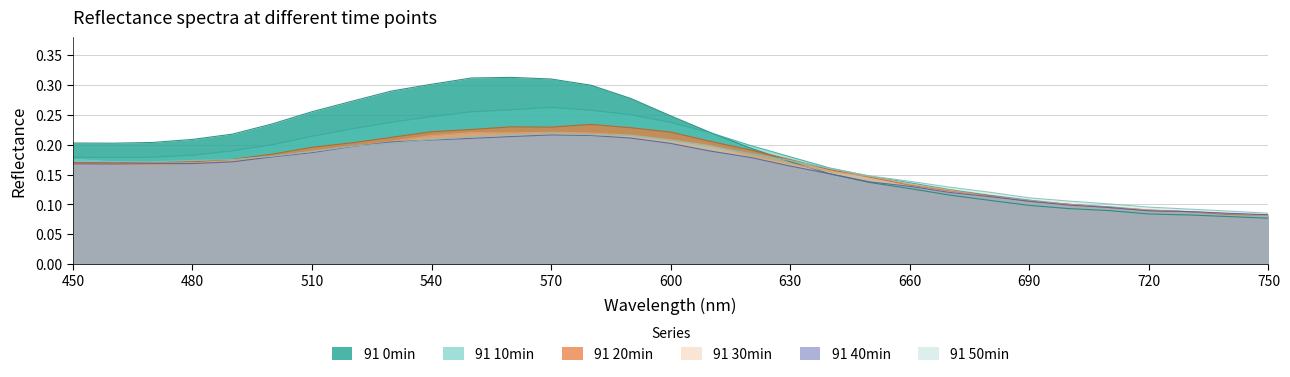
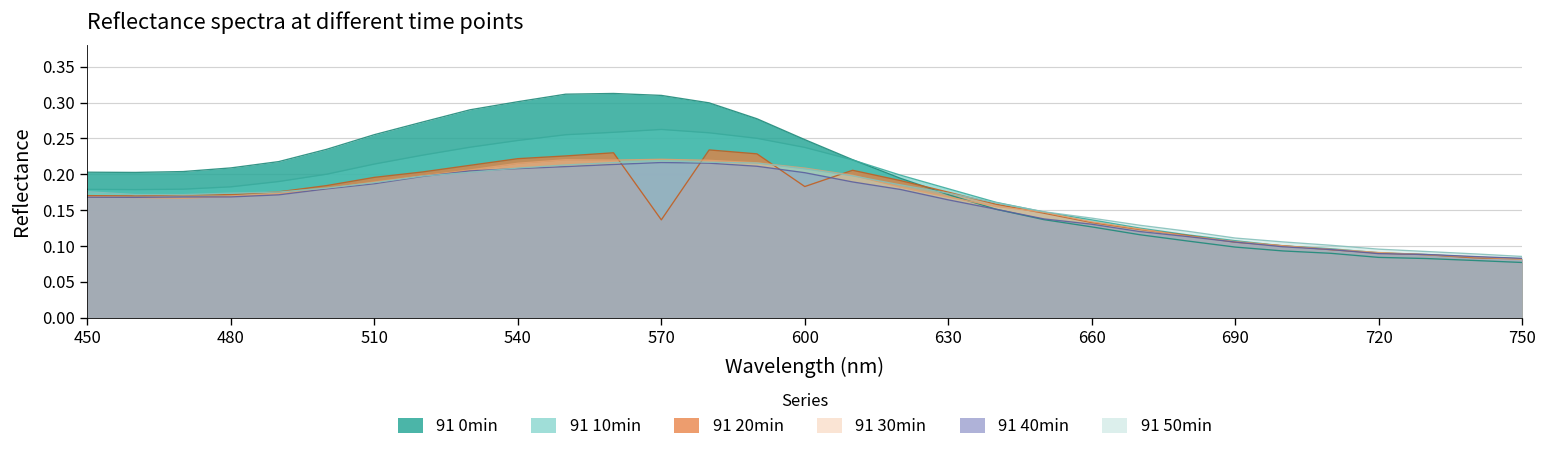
91 20min, 570: 0.23 -> 0.14
91 20min, 600: 0.22 -> 0.18
